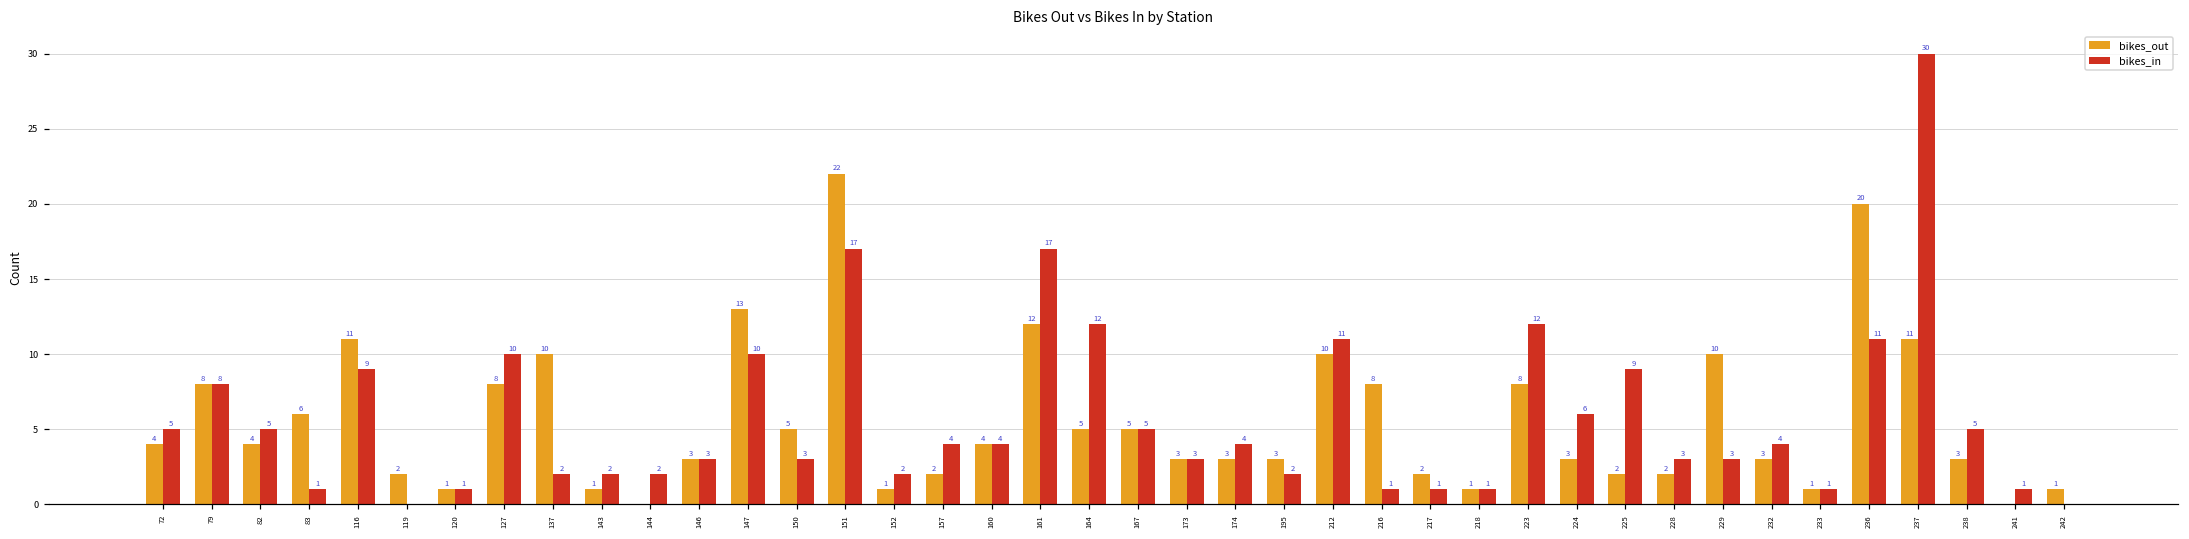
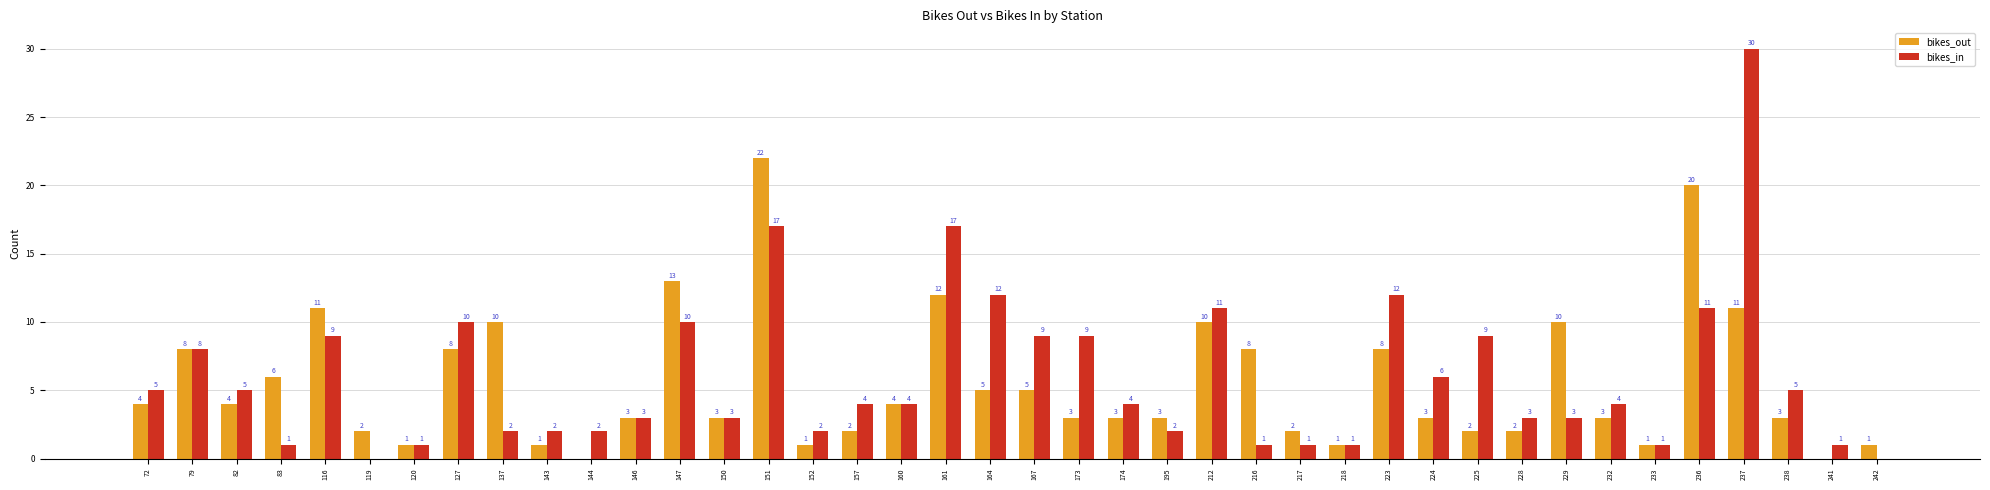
bikes_out, 150: 5 -> 3
bikes_in, 167: 5 -> 9
bikes_in, 173: 3 -> 9
